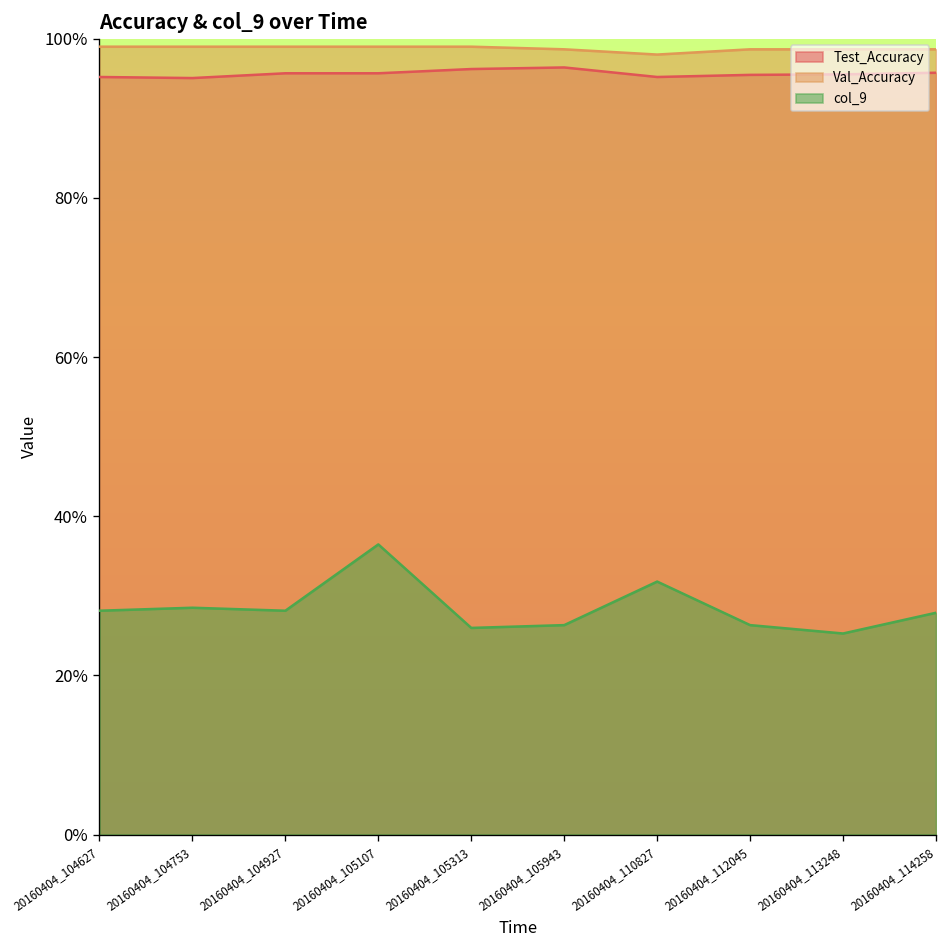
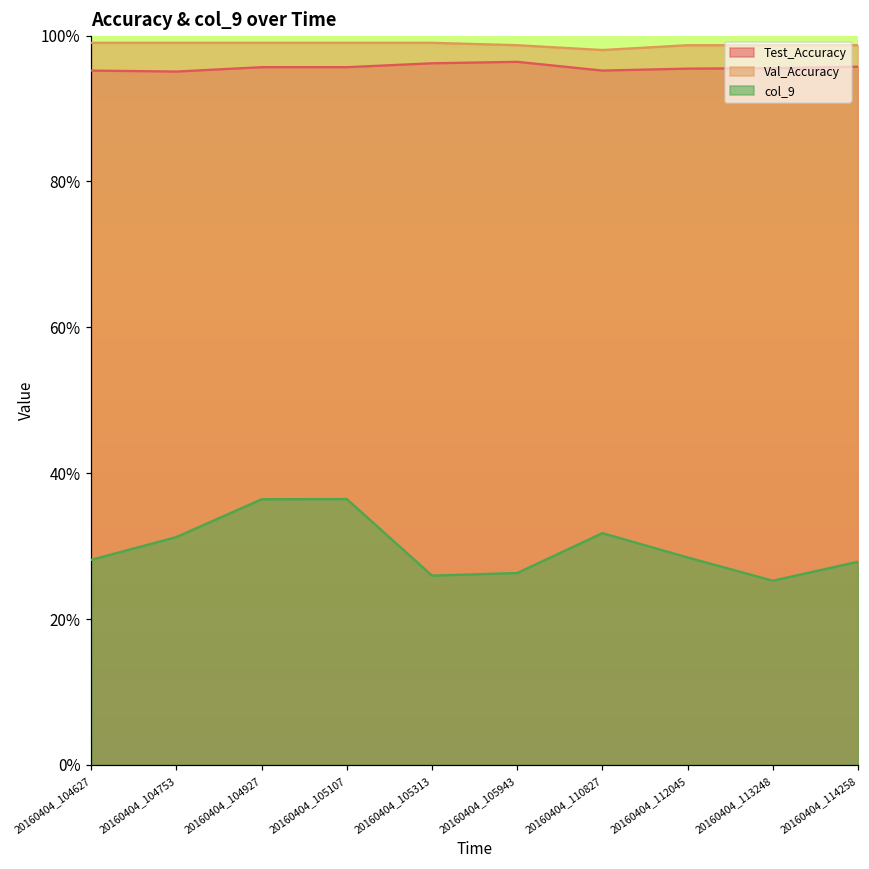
col_9, 20160404_104753: 28% -> 31%
col_9, 20160404_104927: 28% -> 36%
col_9, 20160404_112045: 26% -> 28%
